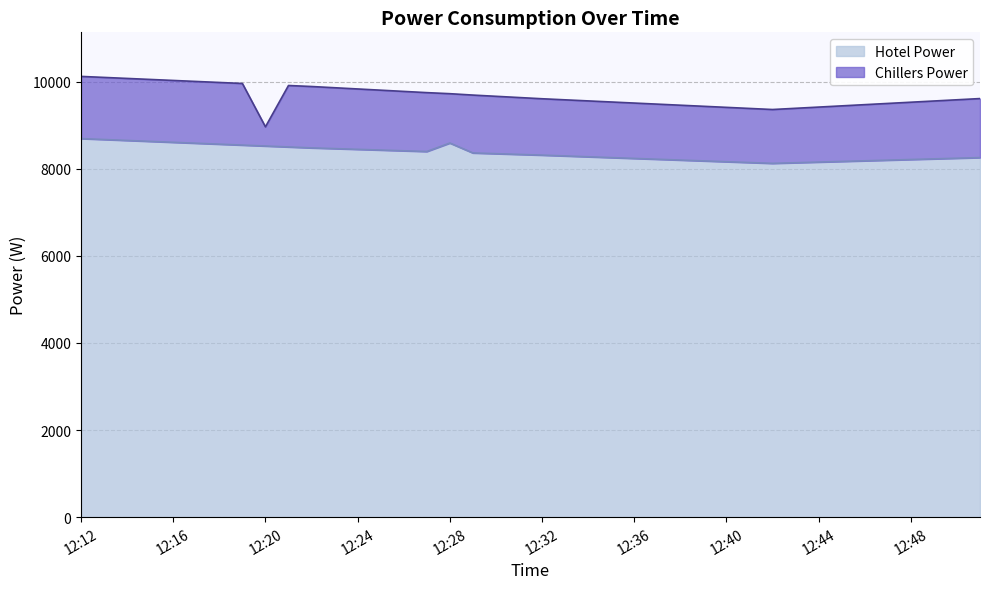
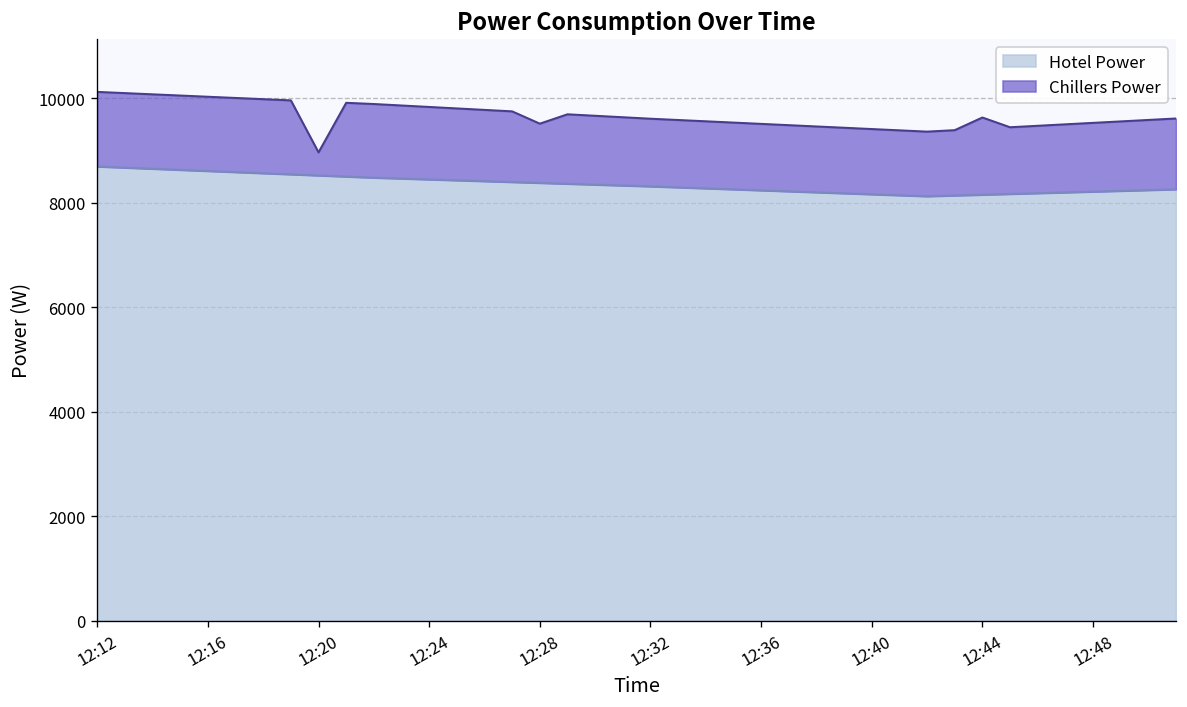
Hotel Power, 12:28: 8600 -> 8400
Chillers Power, 12:44: 1300 -> 1500
